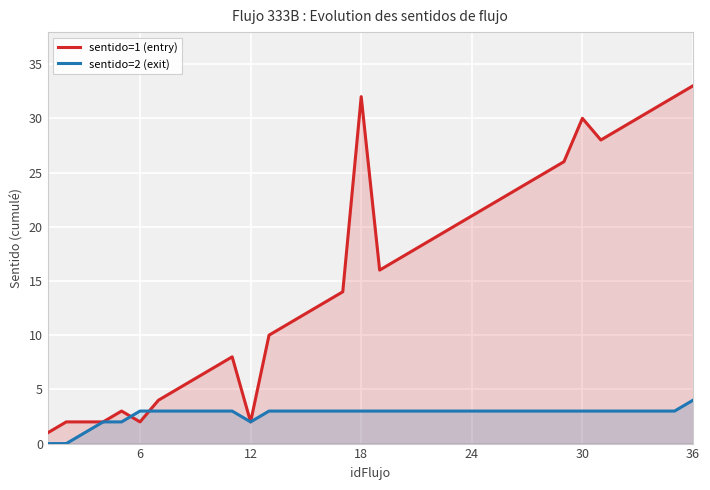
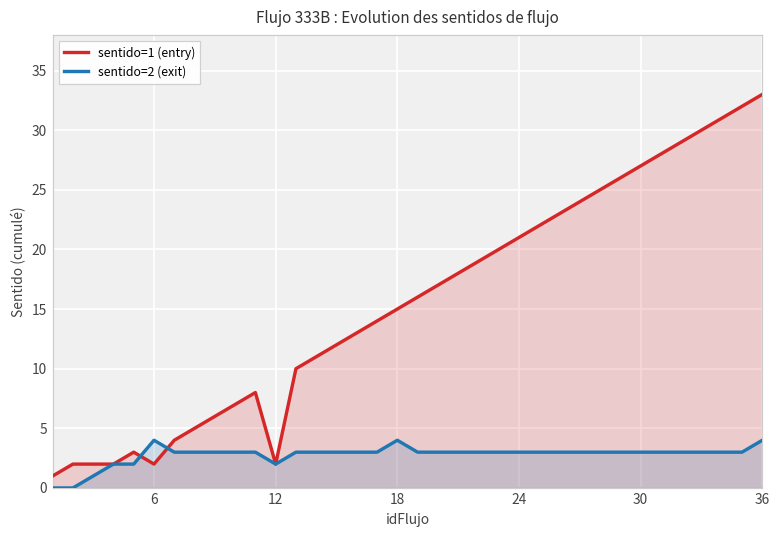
sentido=2 (exit), 6: 3 -> 4
sentido=1 (entry), 18: 32 -> 15
sentido=2 (exit), 18: 3 -> 4
sentido=1 (entry), 30: 30 -> 27
